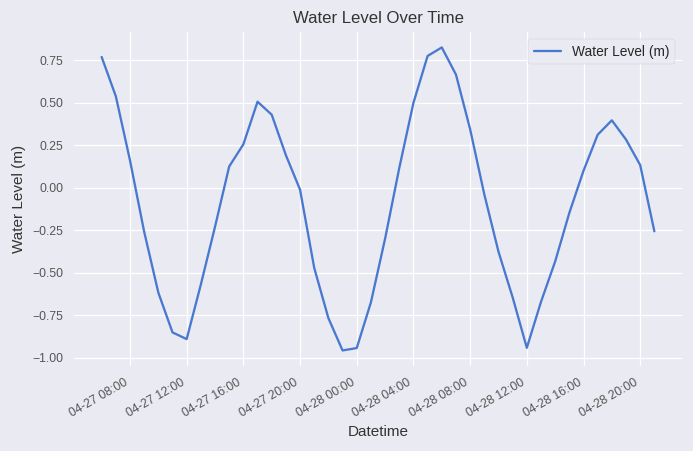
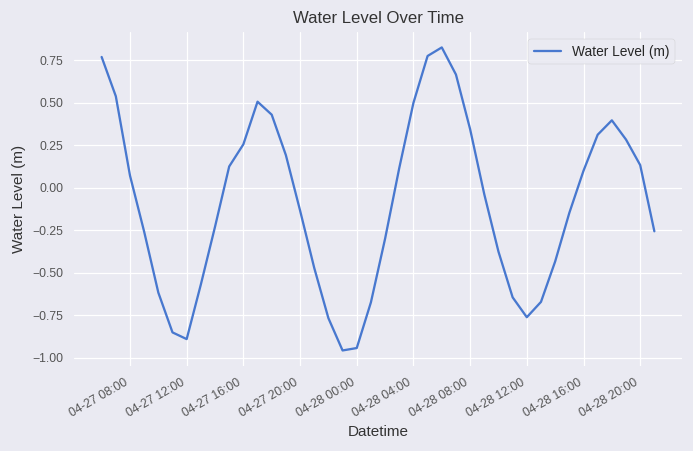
04-27 08:00: 0.16 -> 0.07
04-27 20:00: -0.01 -> -0.13
04-28 12:00: -0.94 -> -0.76
